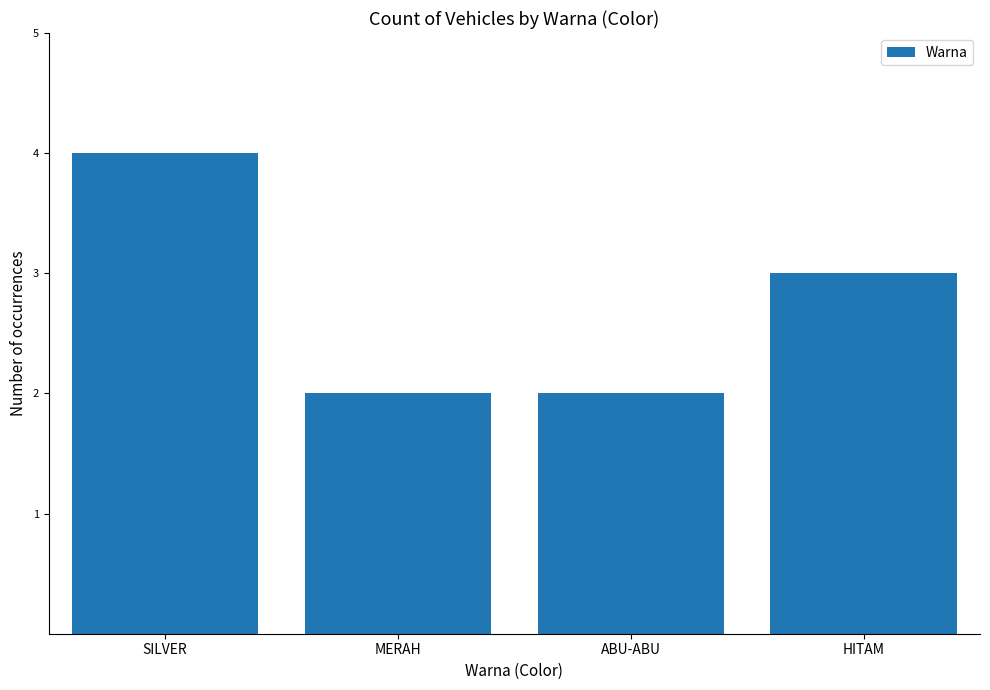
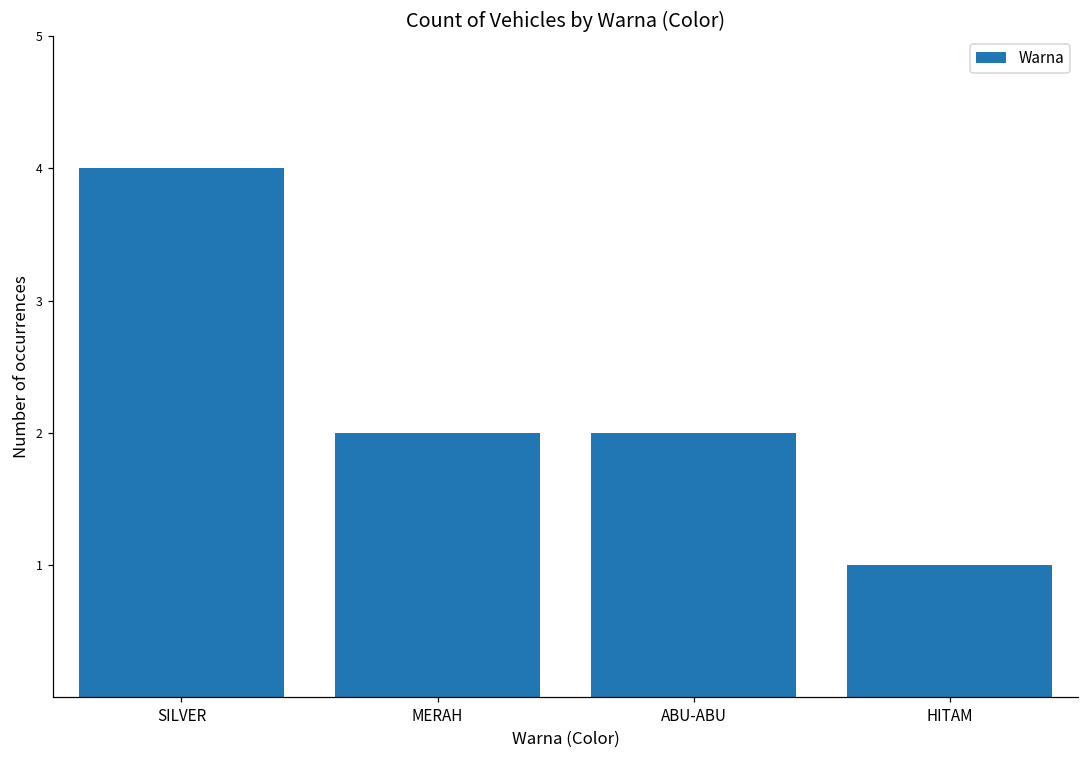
HITAM: 3 -> 1
